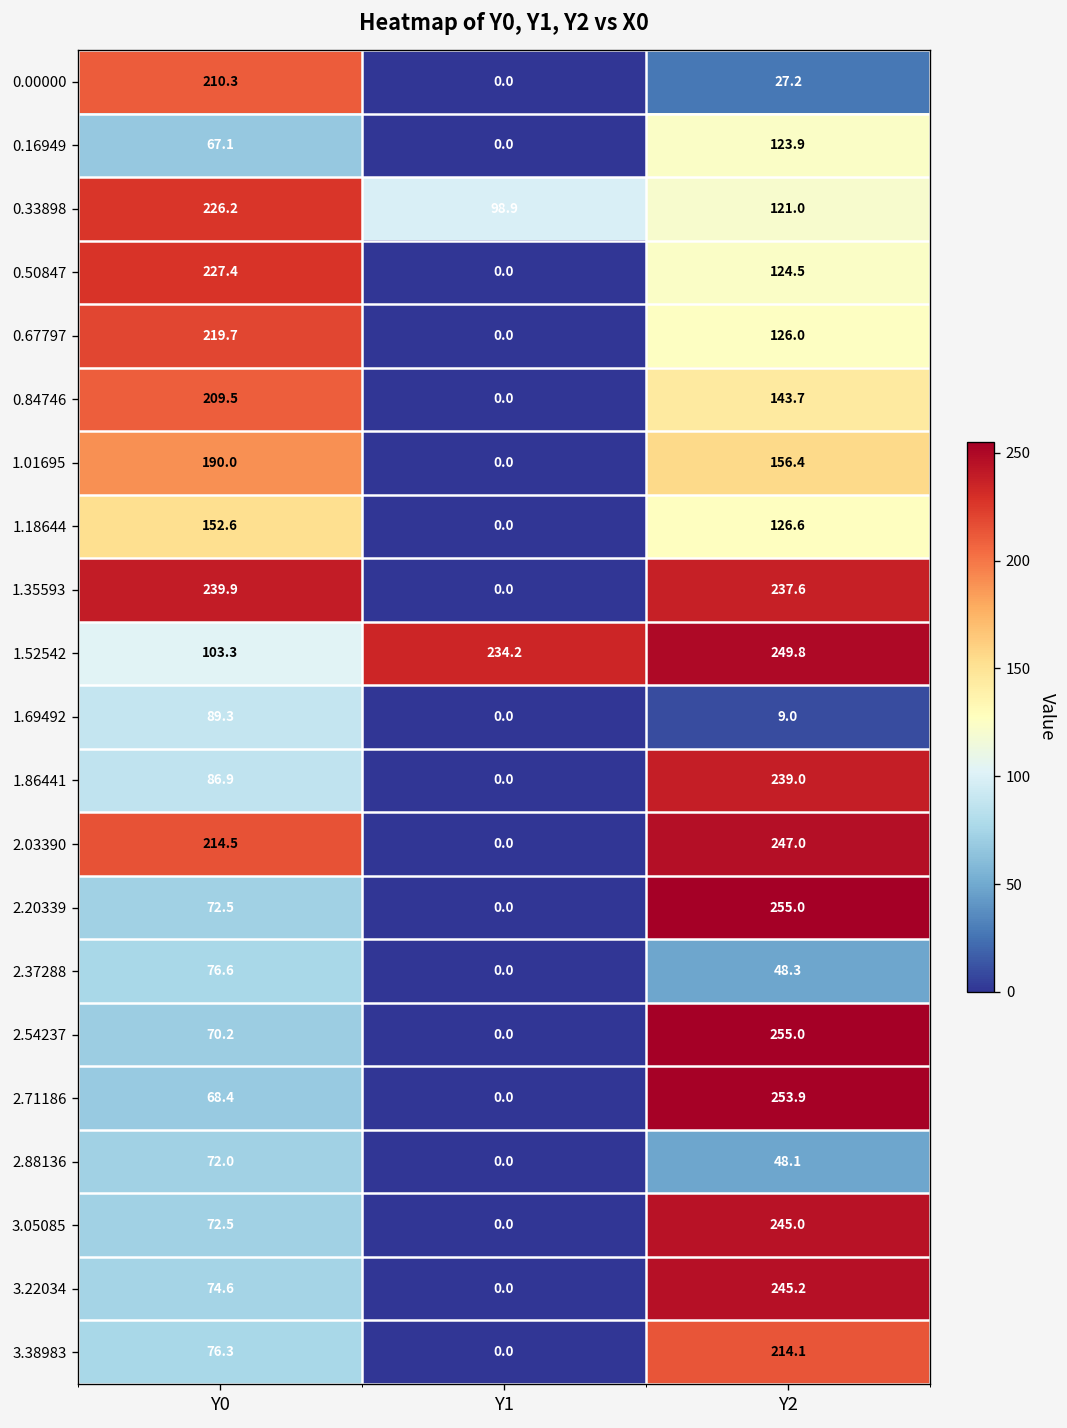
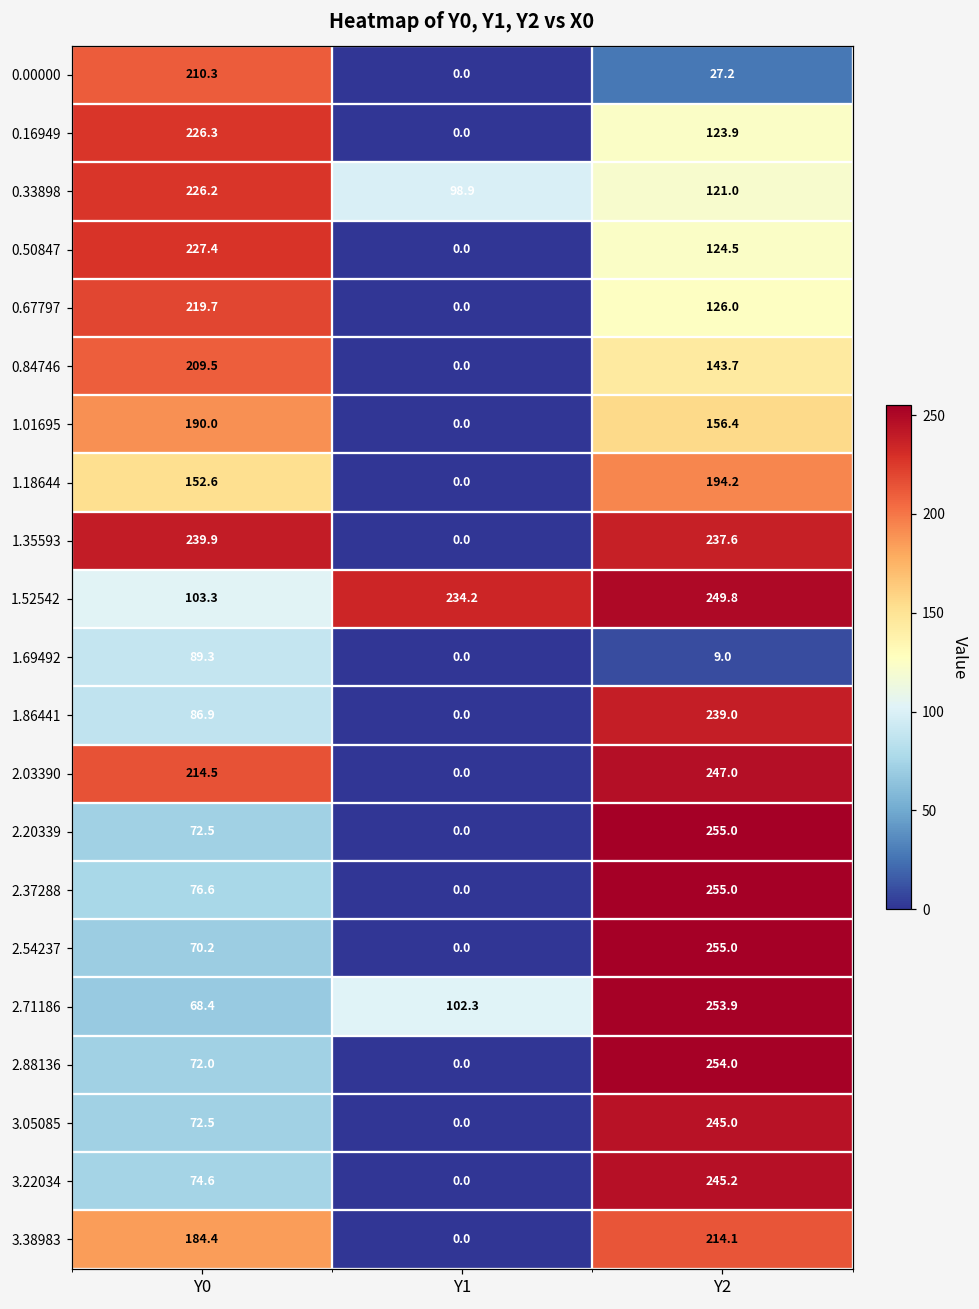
0.16949, Y0: 67.1 -> 226.3
1.18644, Y2: 126.6 -> 194.2
2.37288, Y2: 48.3 -> 255.0
2.71186, Y1: 0.0 -> 102.3
2.88136, Y2: 48.1 -> 254.0
3.38983, Y0: 76.3 -> 184.4
